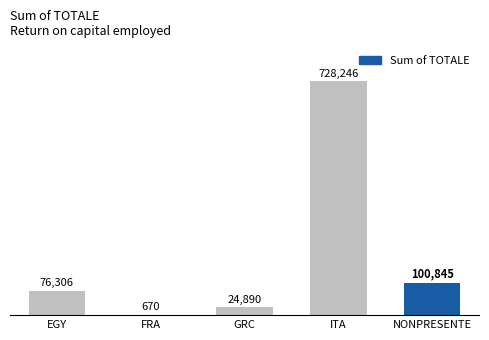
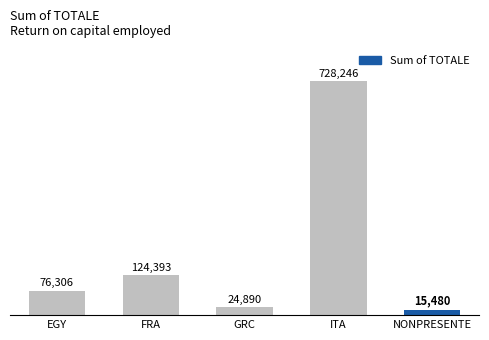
FRA: 670 -> 124,393
NONPRESENTE: 100,845 -> 15,480
